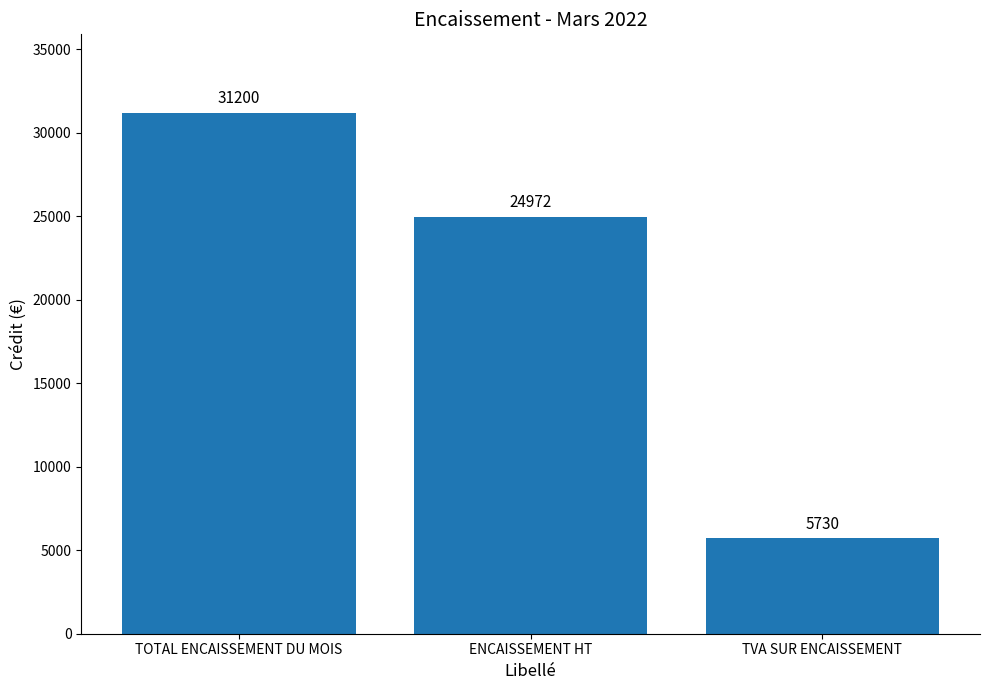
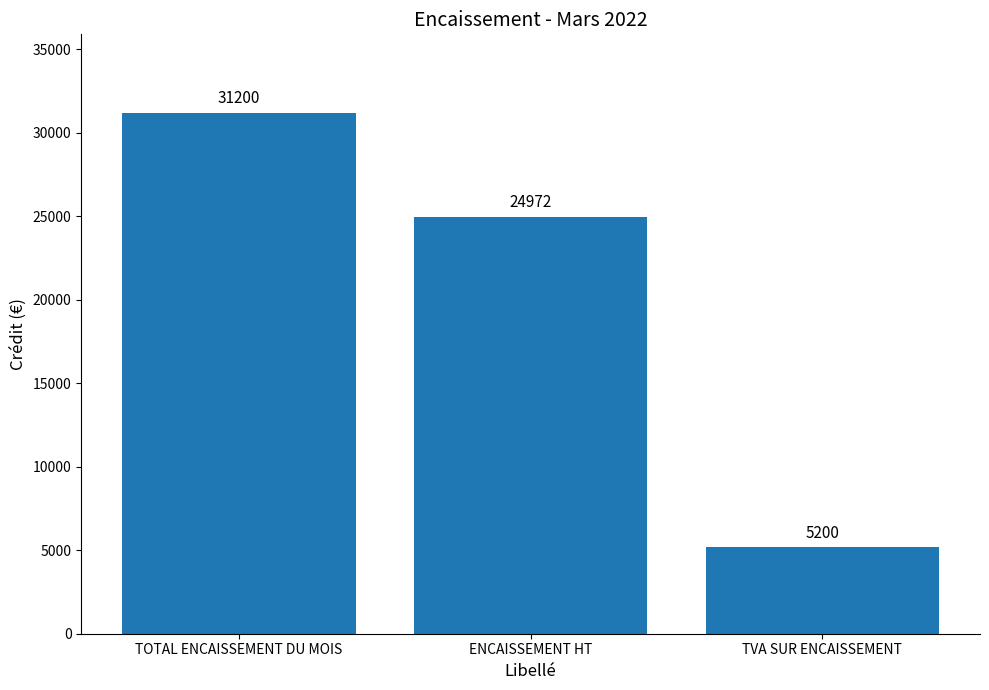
TVA SUR ENCAISSEMENT: 5730 -> 5200
